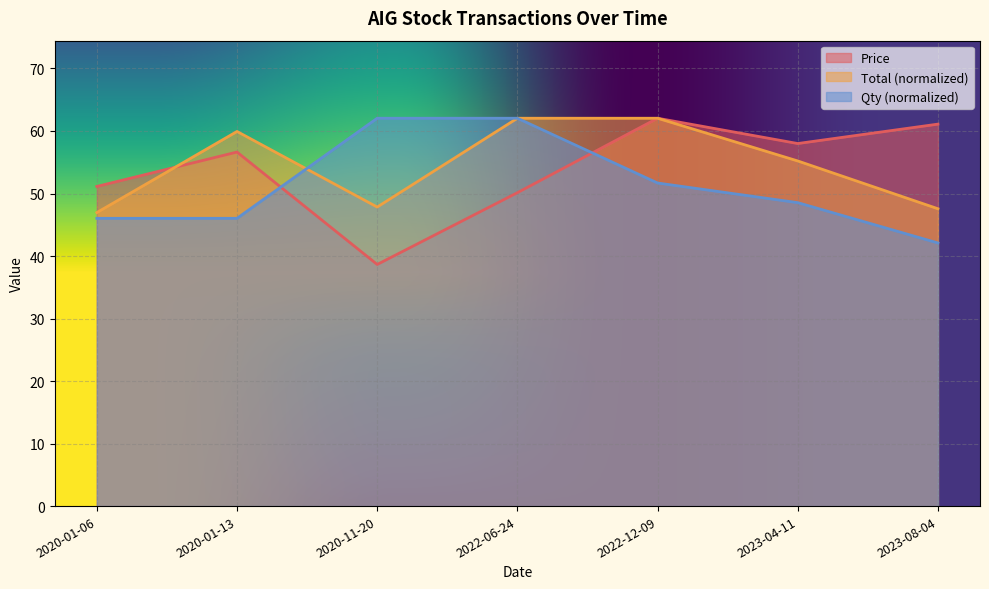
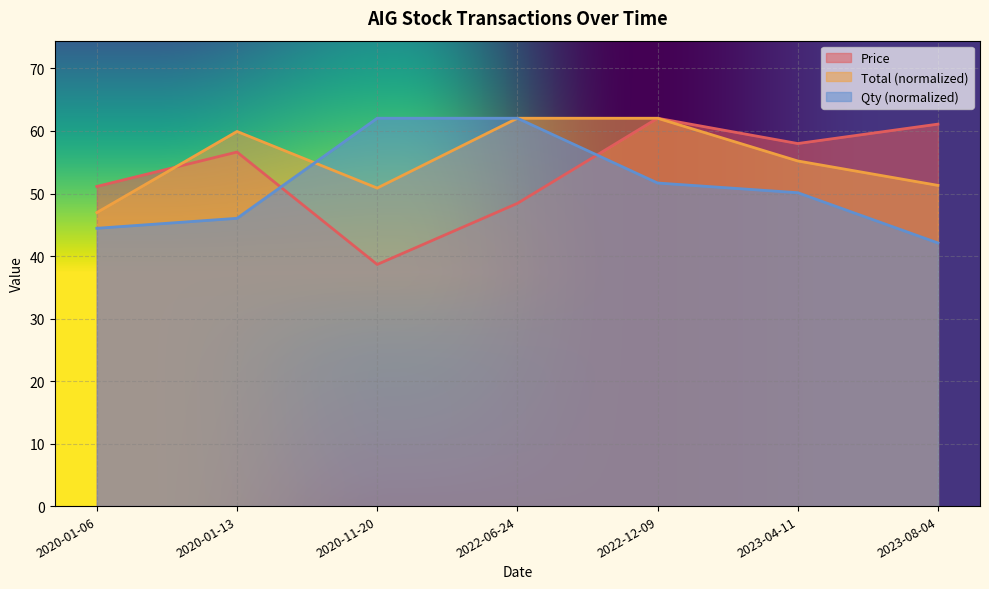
Qty (normalized), 2020-01-06: 46 -> 44
Total (normalized), 2020-11-20: 48 -> 51
Price, 2022-06-24: 50 -> 48
Qty (normalized), 2023-04-11: 49 -> 50
Total (normalized), 2023-08-04: 48 -> 51
